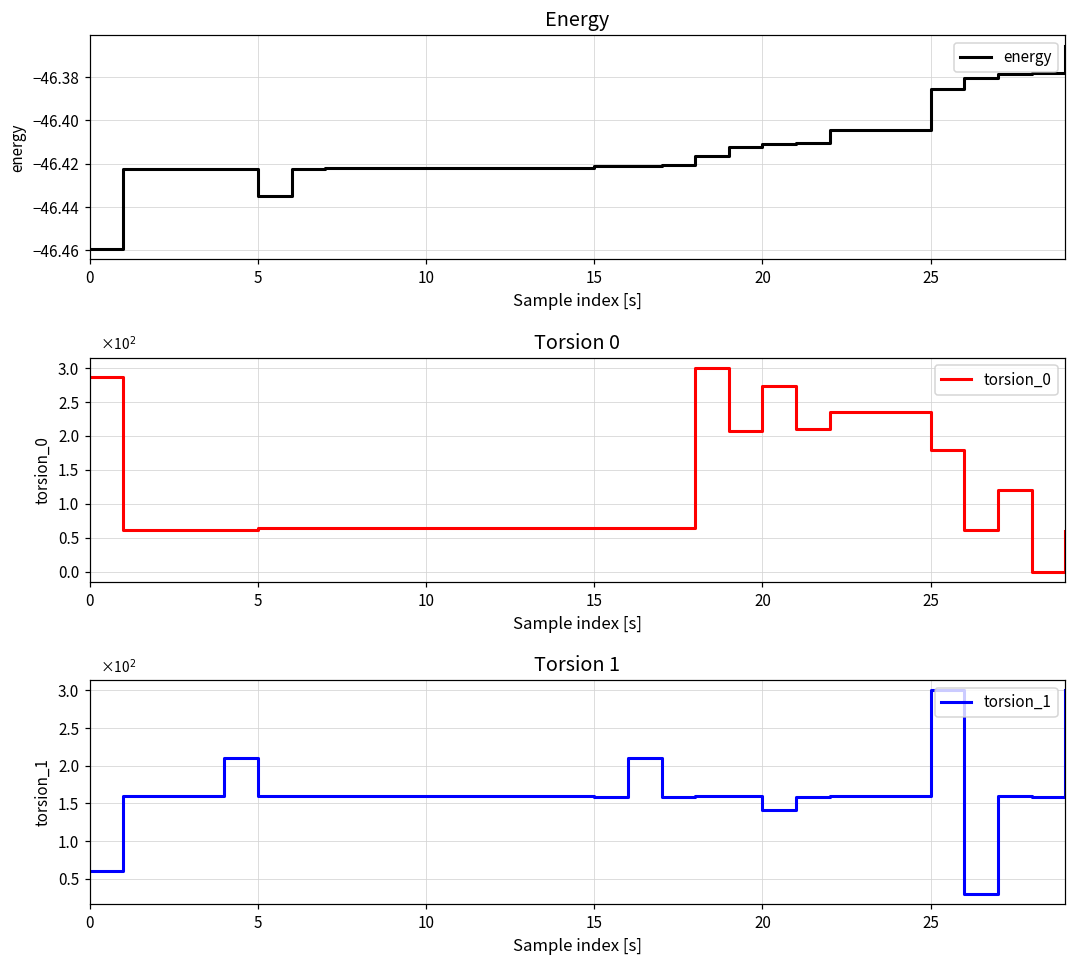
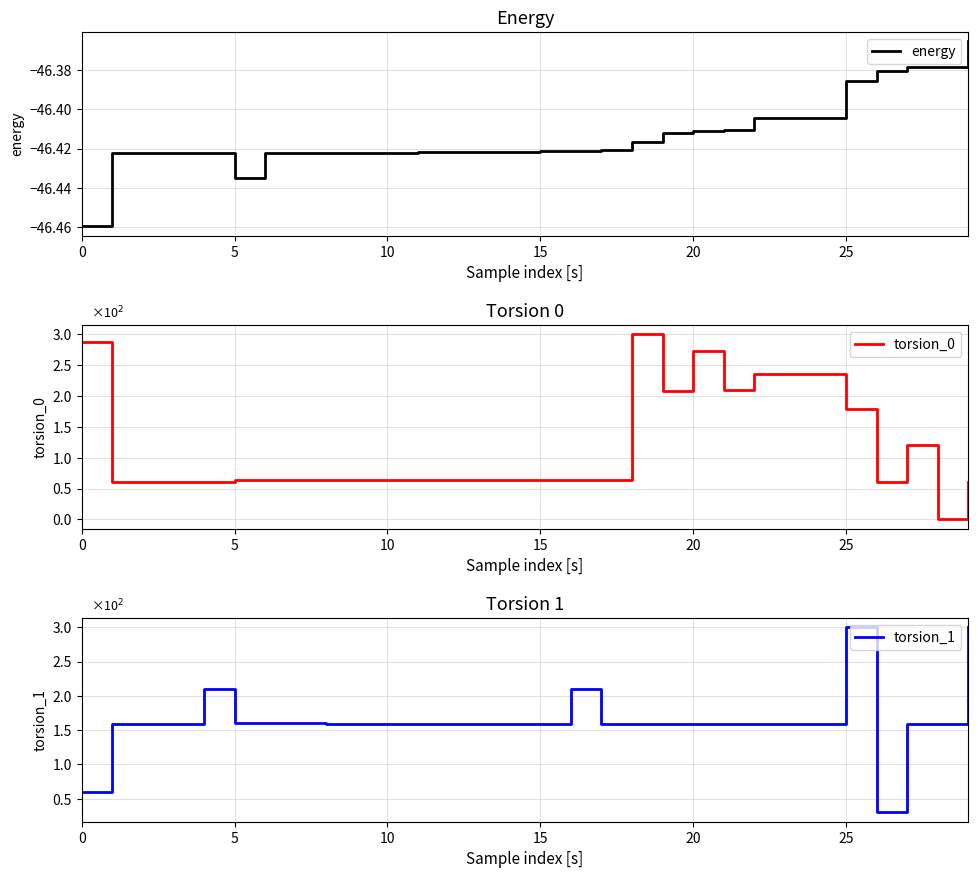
Torsion 1, 20: 1.4 -> 1.6
